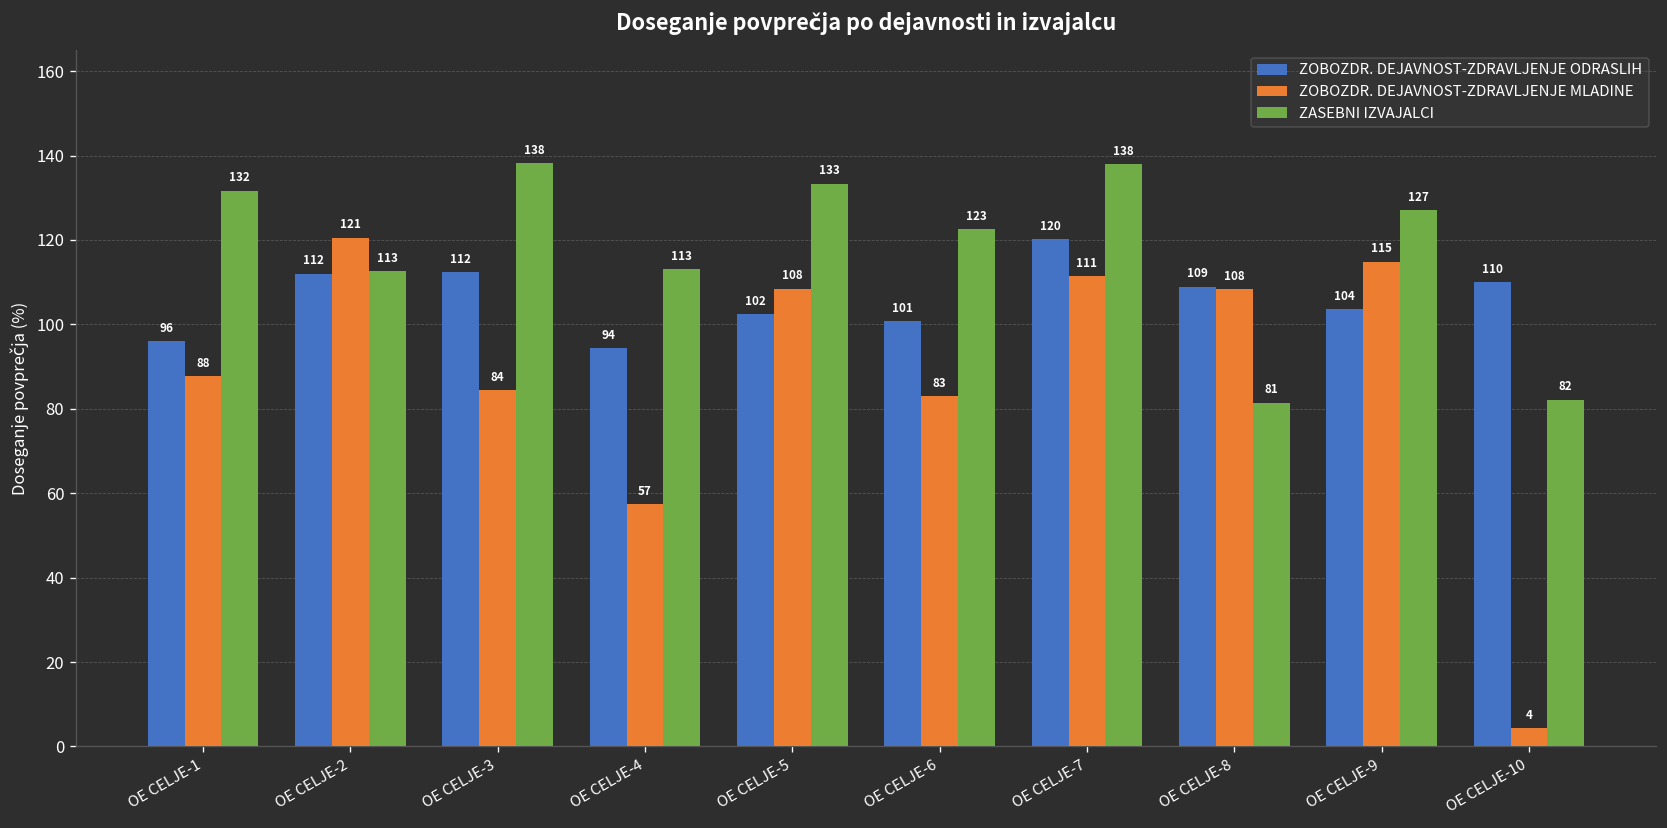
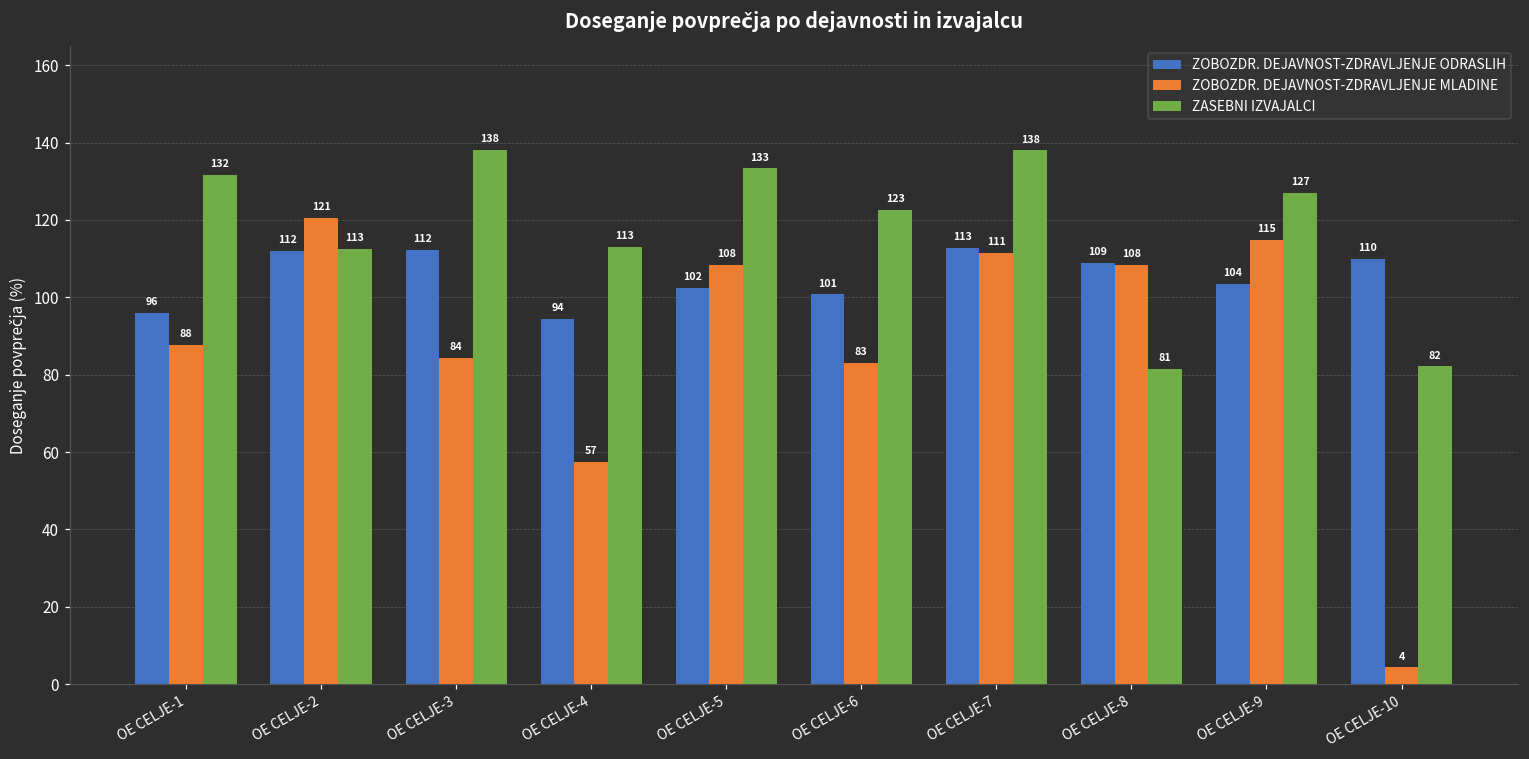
ZOBOZDR. DEJAVNOST-ZDRAVLJENJE ODRASLIH, OE CELJE-7: 120 -> 113
